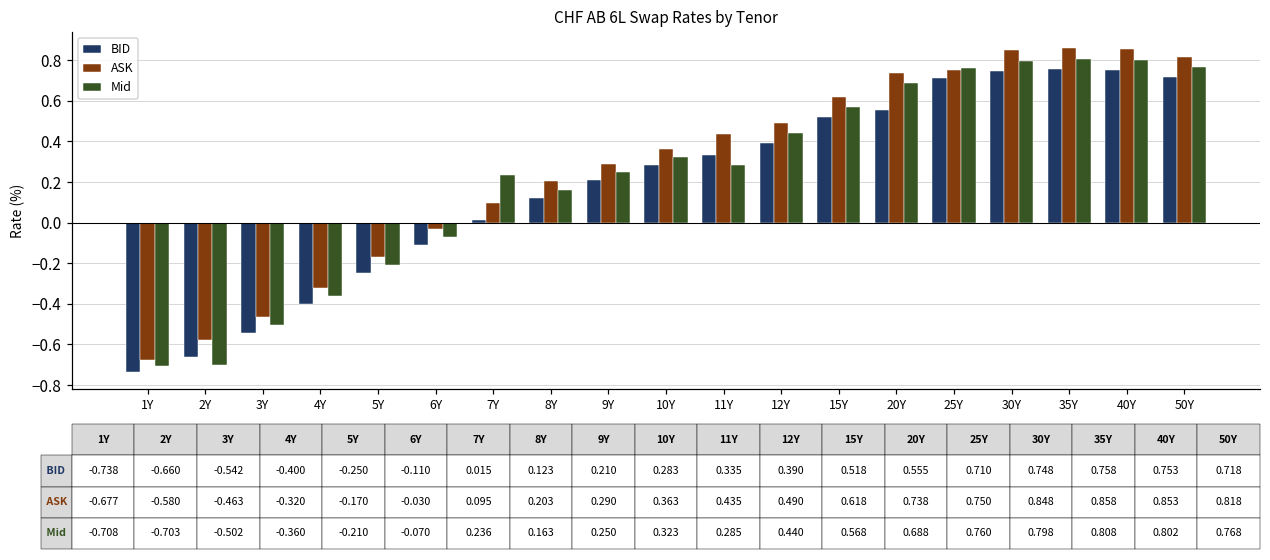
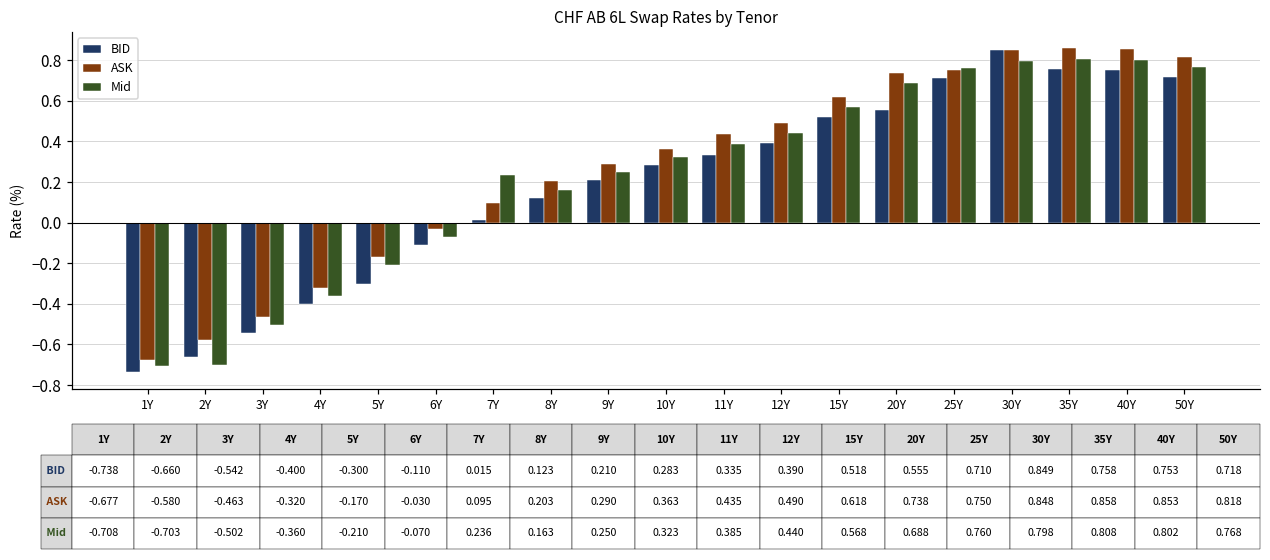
BID, 5Y: -0.250 -> -0.300
Mid, 11Y: 0.285 -> 0.385
BID, 30Y: 0.748 -> 0.849
